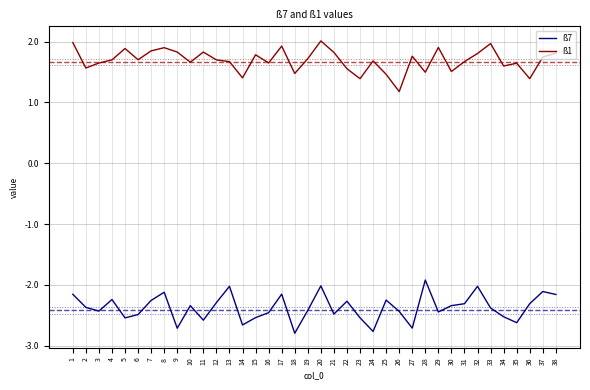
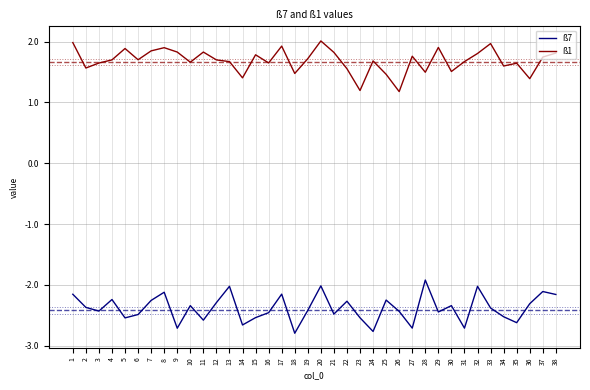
ß1, 23: 1.4 -> 1.2
ß7, 31: -2.3 -> -2.7
